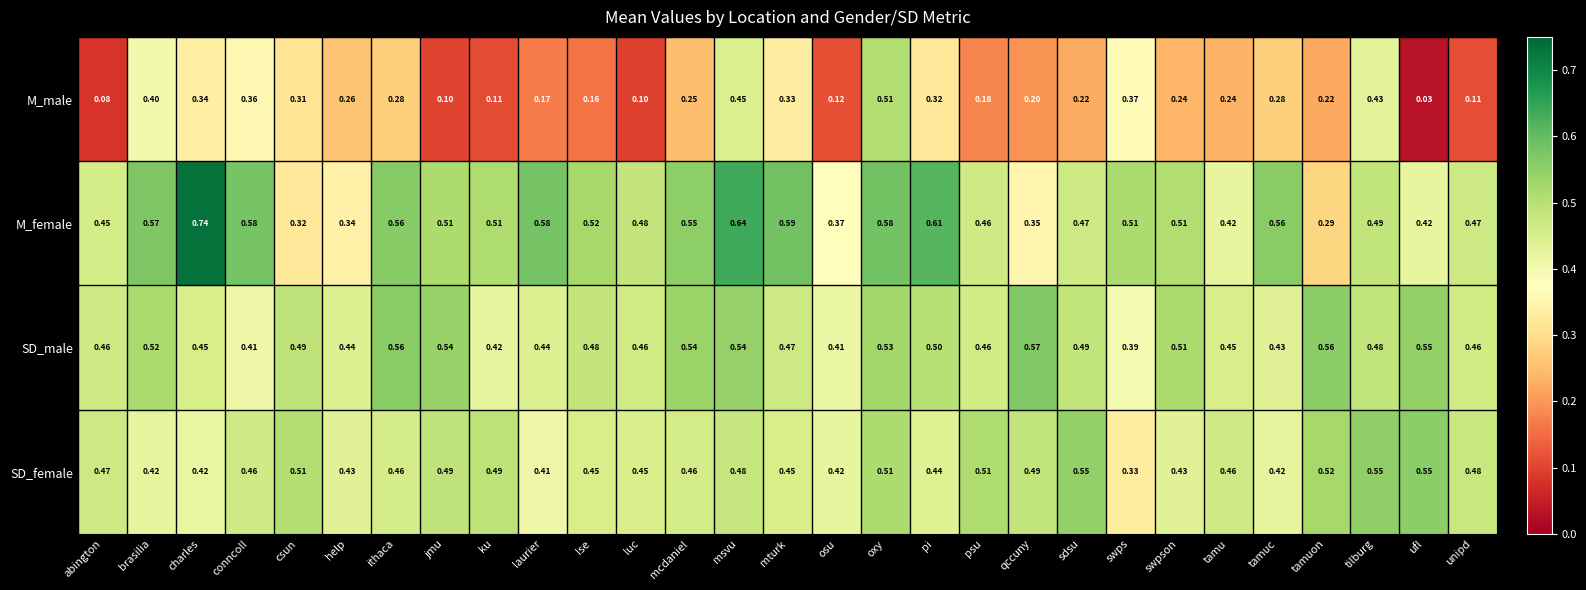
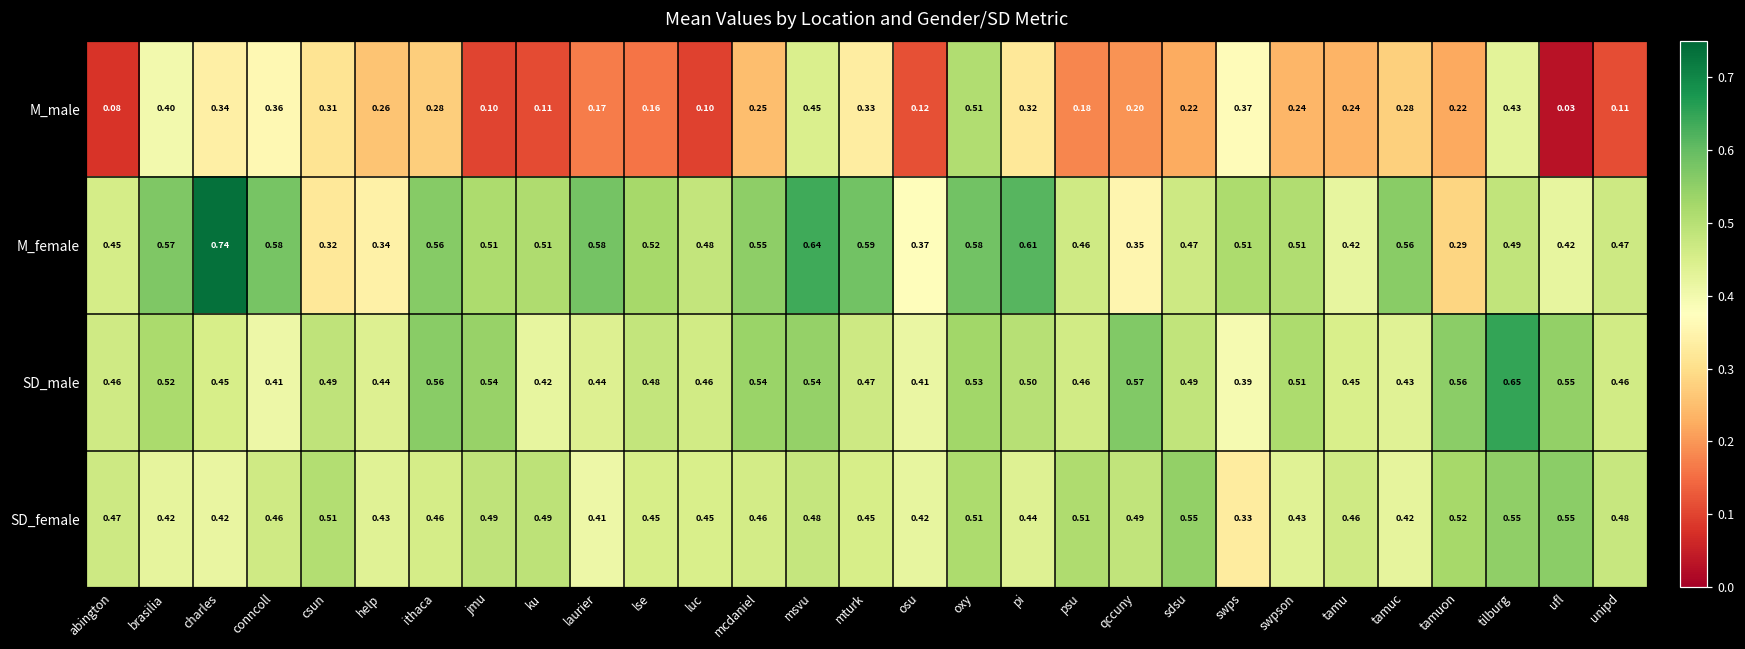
SD_male, tilburg: 0.48 -> 0.65
